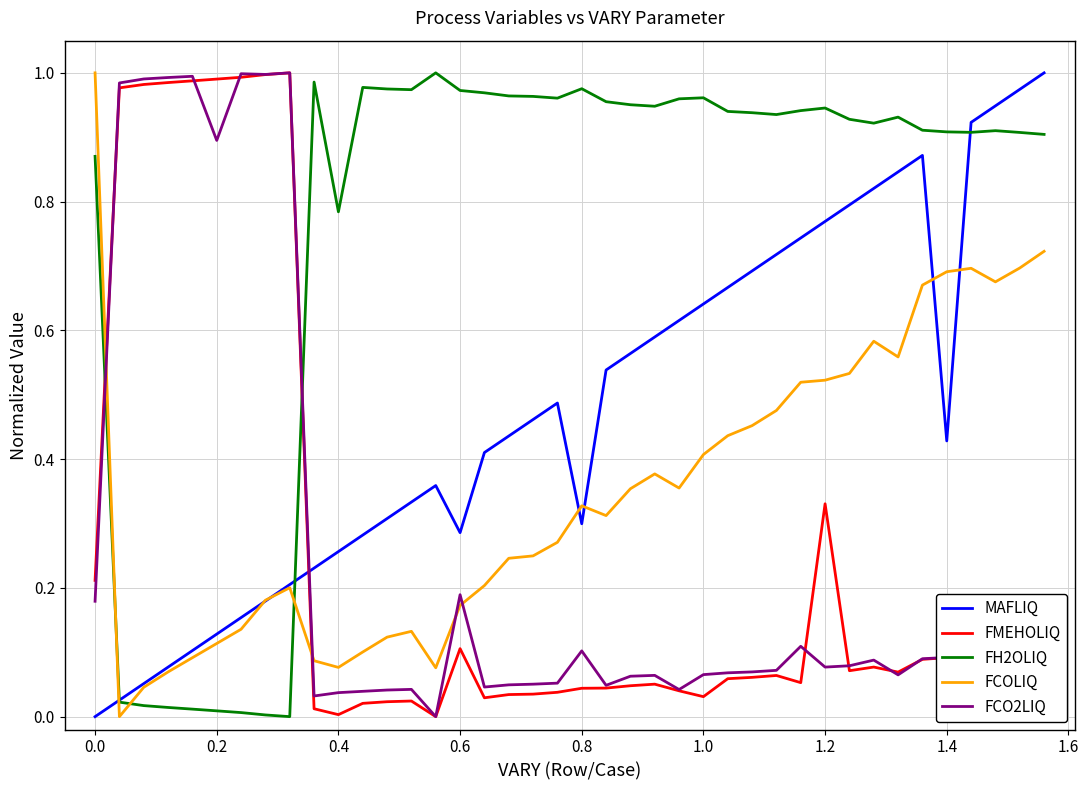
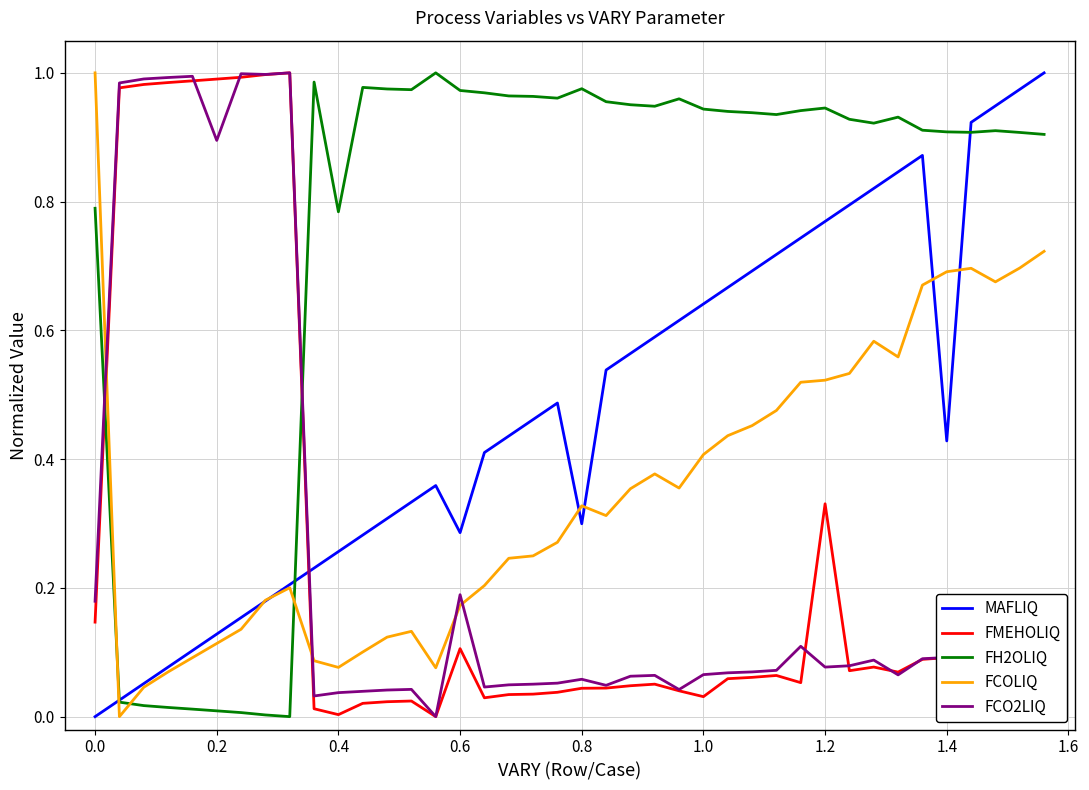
FMEHOLIQ, 0.0: 0.21 -> 0.15
FH2OLIQ, 0.0: 0.87 -> 0.79
FCO2LIQ, 0.8: 0.10 -> 0.06
FH2OLIQ, 1.0: 0.96 -> 0.94
